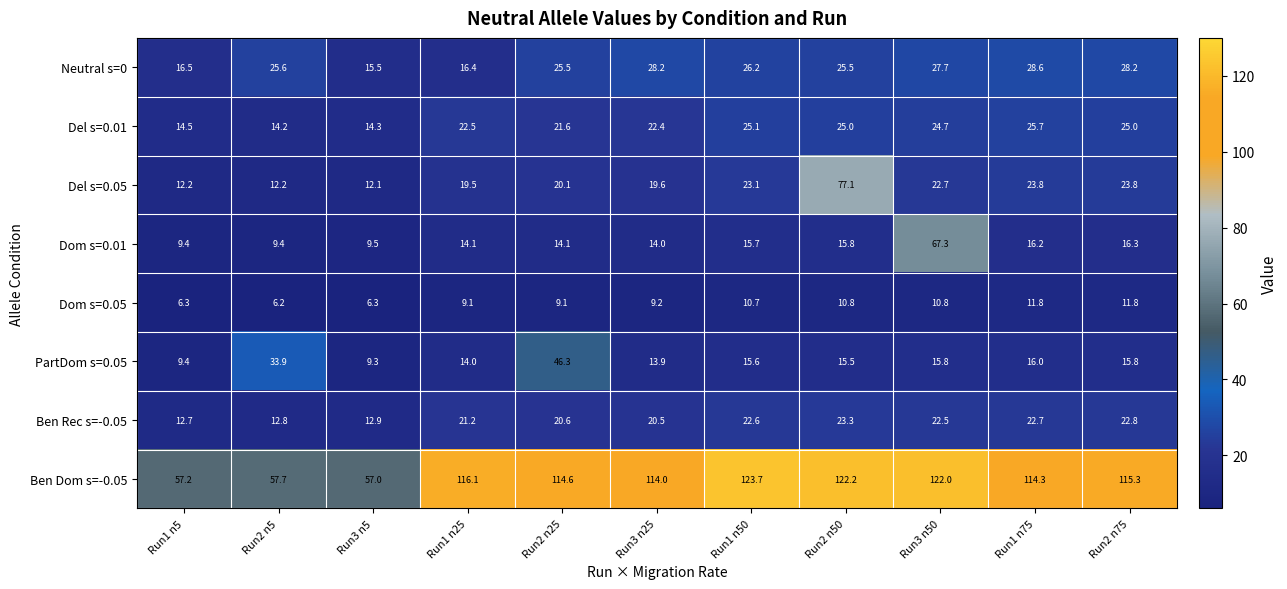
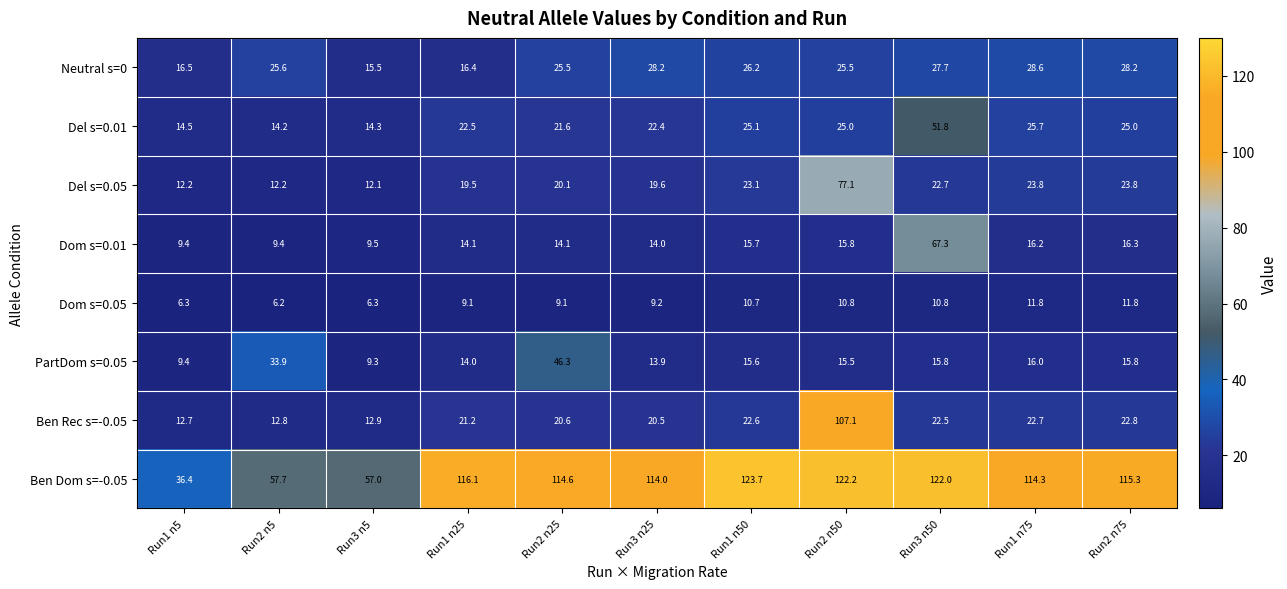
Del s=0.01, Run3 n50: 24.7 -> 51.8
Ben Rec s=-0.05, Run2 n50: 23.3 -> 107.1
Ben Dom s=-0.05, Run1 n5: 57.2 -> 36.4
